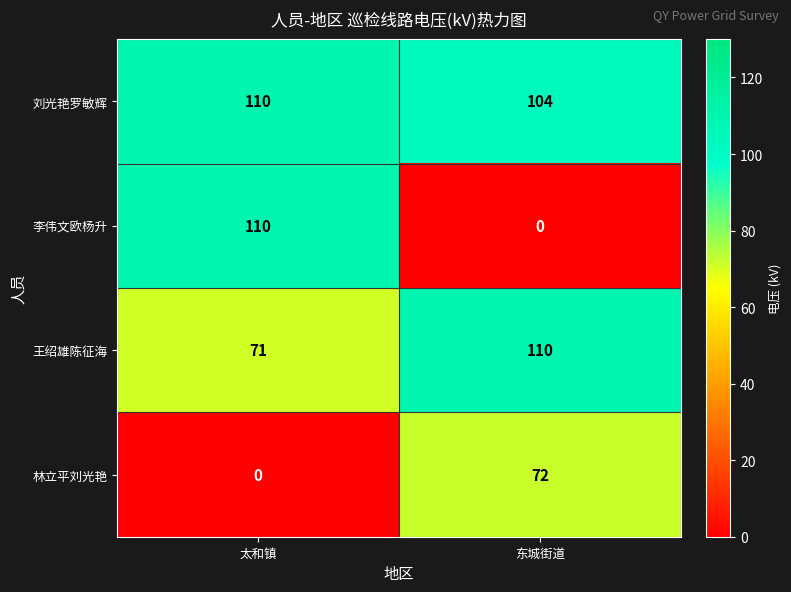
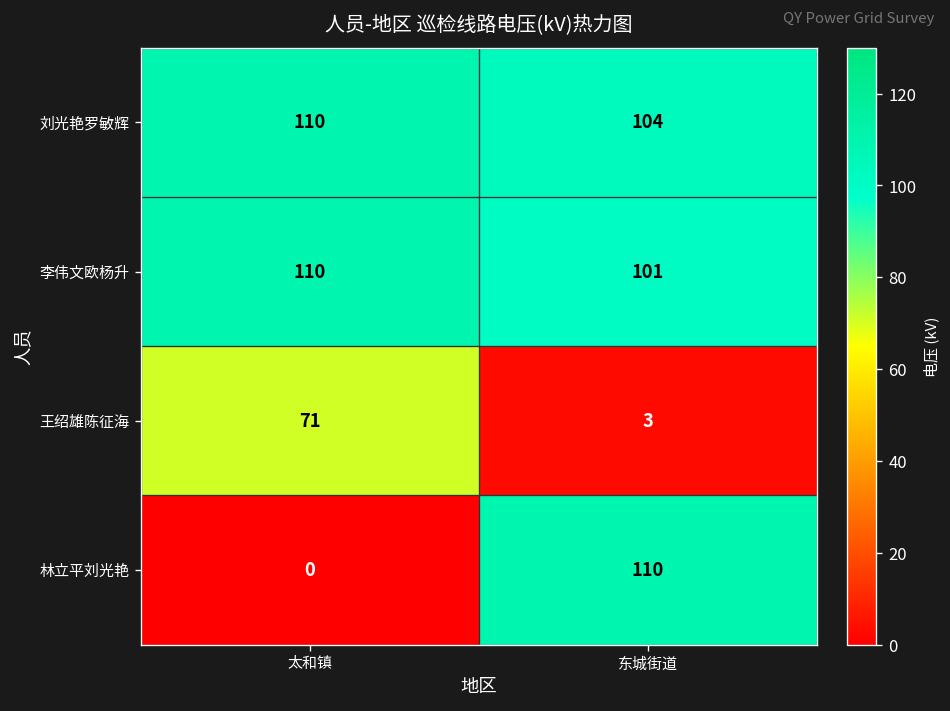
李伟文欧杨升, 东城街道: 0 -> 101
王绍雄陈征海, 东城街道: 110 -> 3
林立平刘光艳, 东城街道: 72 -> 110
